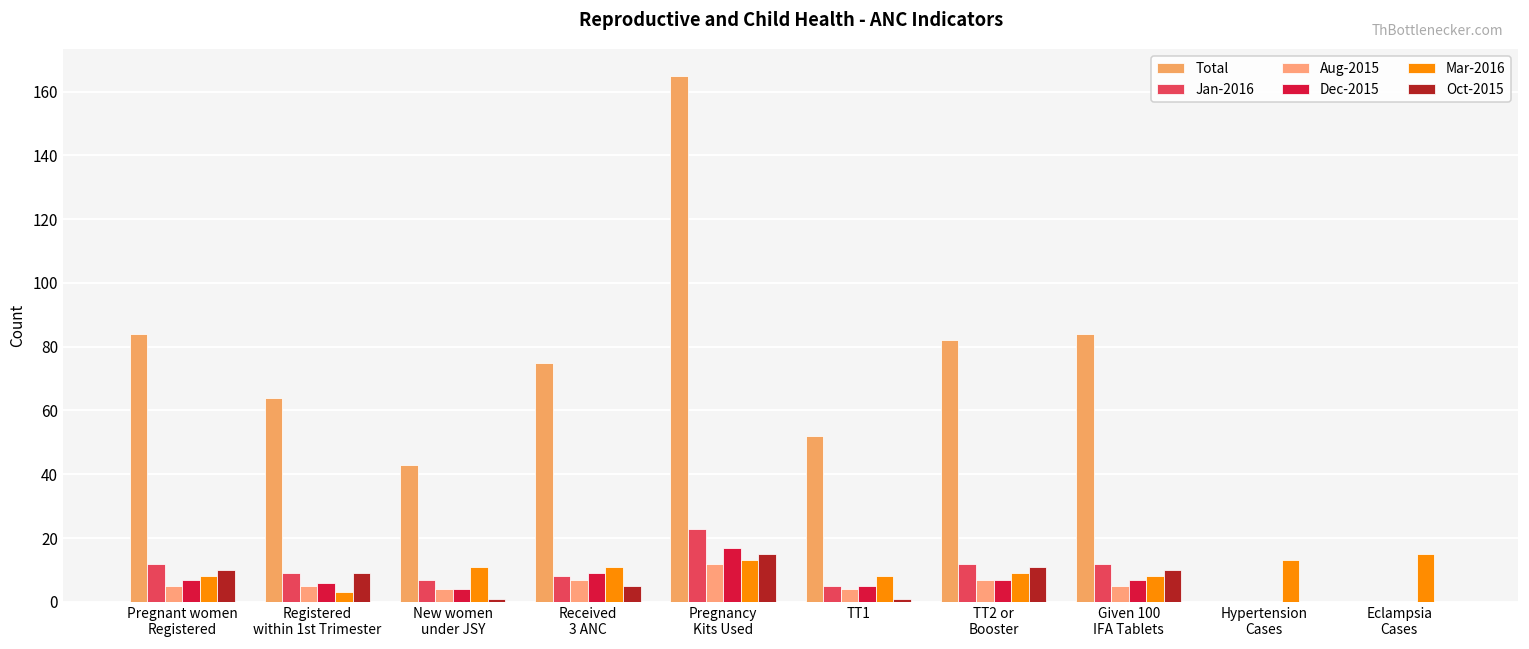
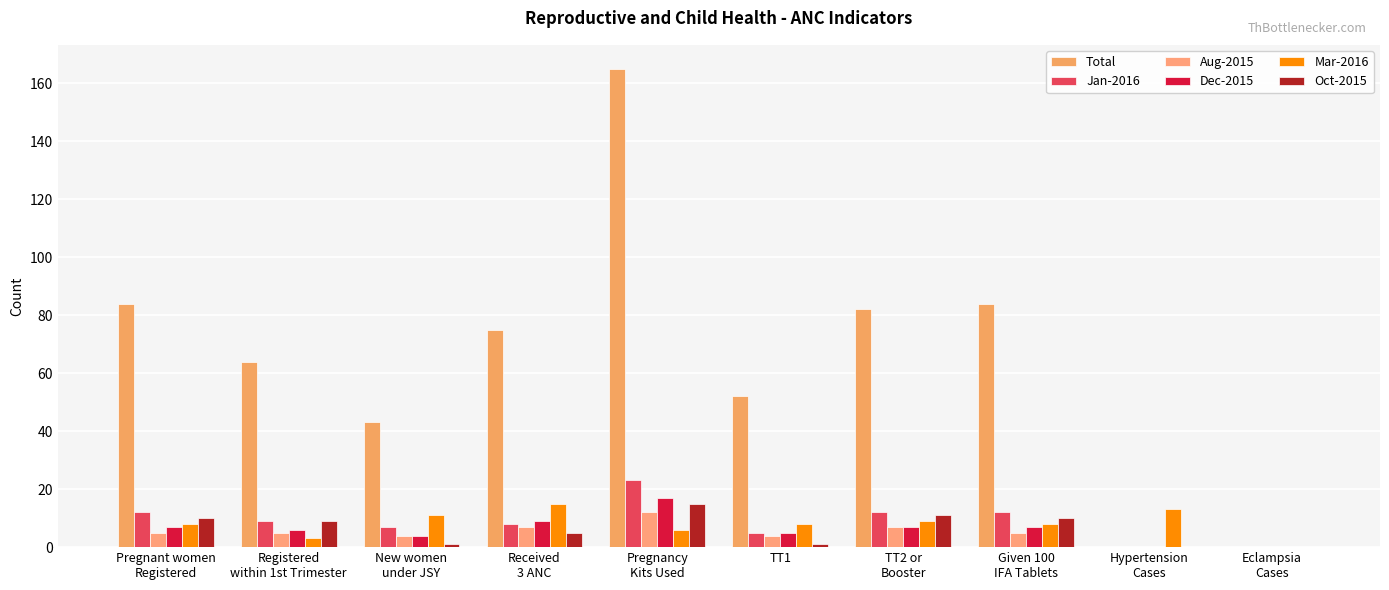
Mar-2016, Received 3 ANC: 11 -> 15
Mar-2016, Pregnancy Kits Used: 13 -> 6
Mar-2016, Eclampsia Cases: 15 -> 0
